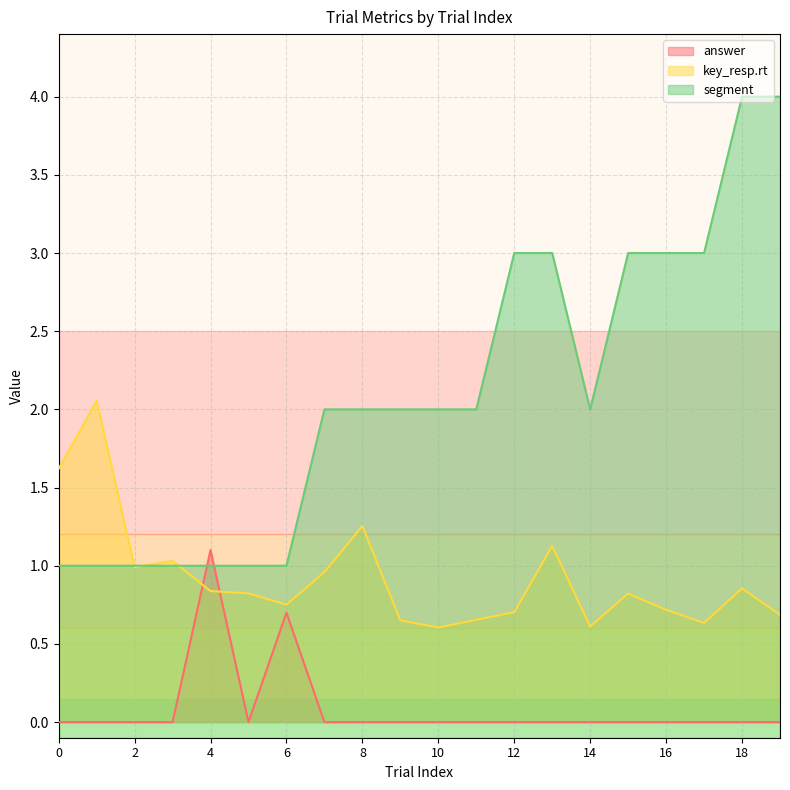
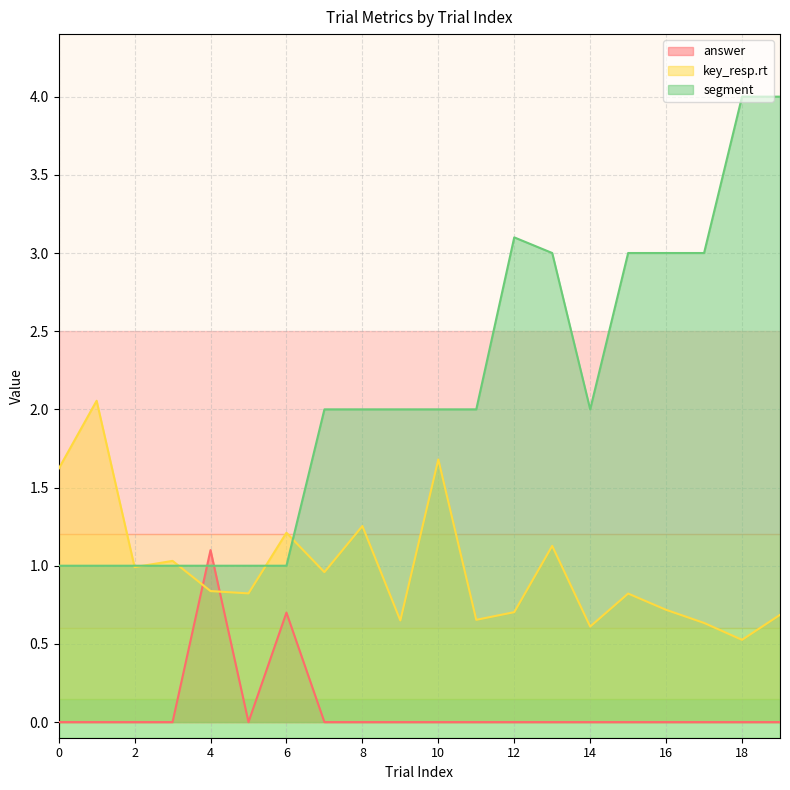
key_resp.rt, 6: 0.75 -> 1.21
key_resp.rt, 10: 0.61 -> 1.68
segment, 12: 3.0 -> 3.1
key_resp.rt, 18: 0.86 -> 0.53
